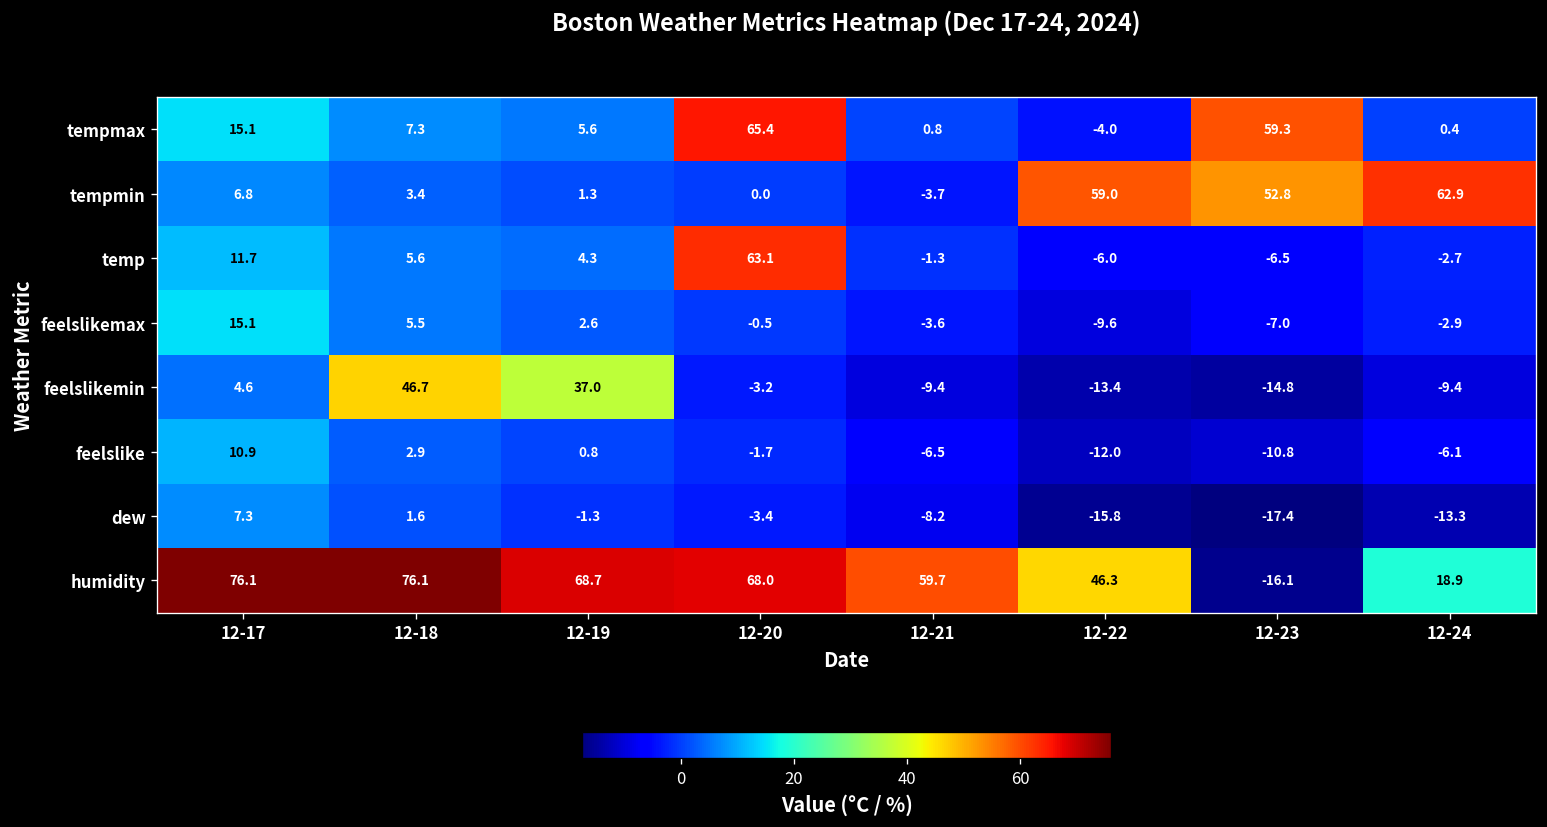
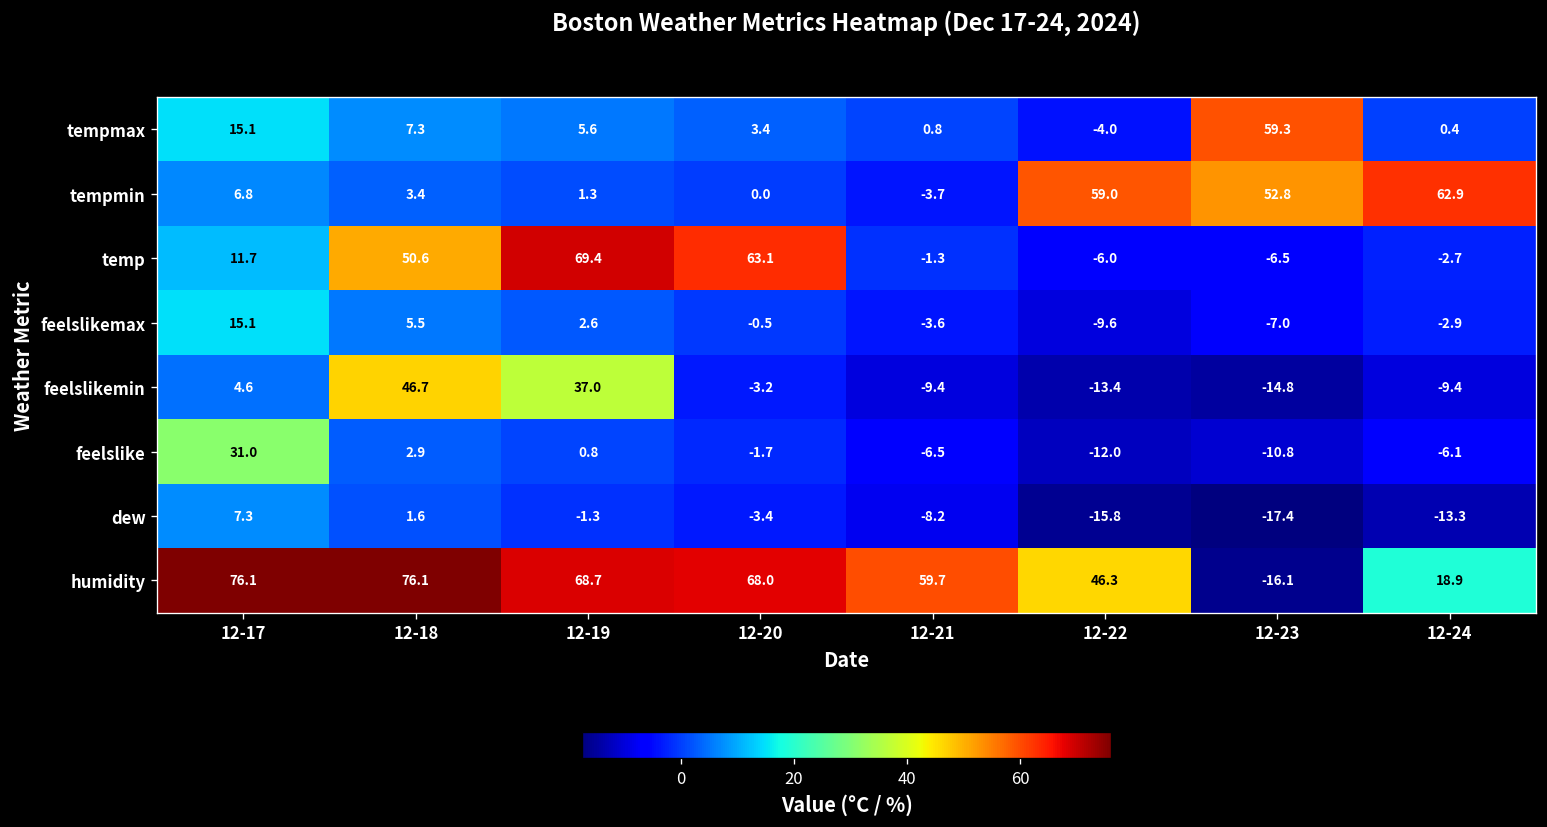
tempmax, 12-20: 65.4 -> 3.4
temp, 12-18: 5.6 -> 50.6
temp, 12-19: 4.3 -> 69.4
feelslike, 12-17: 10.9 -> 31.0
